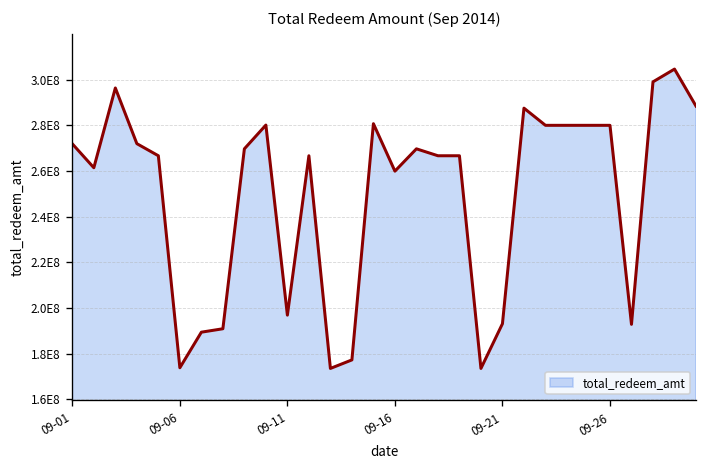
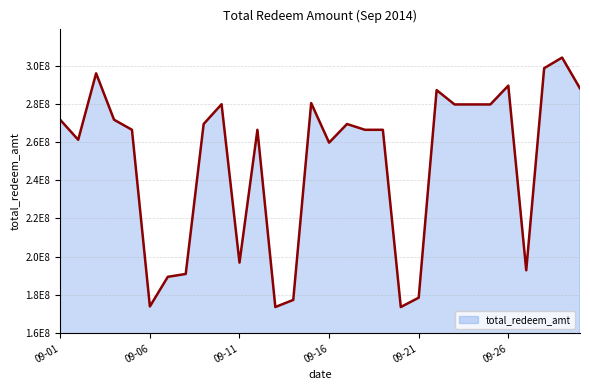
09-21: 193000000 -> 178000000
09-26: 280000000 -> 290000000
